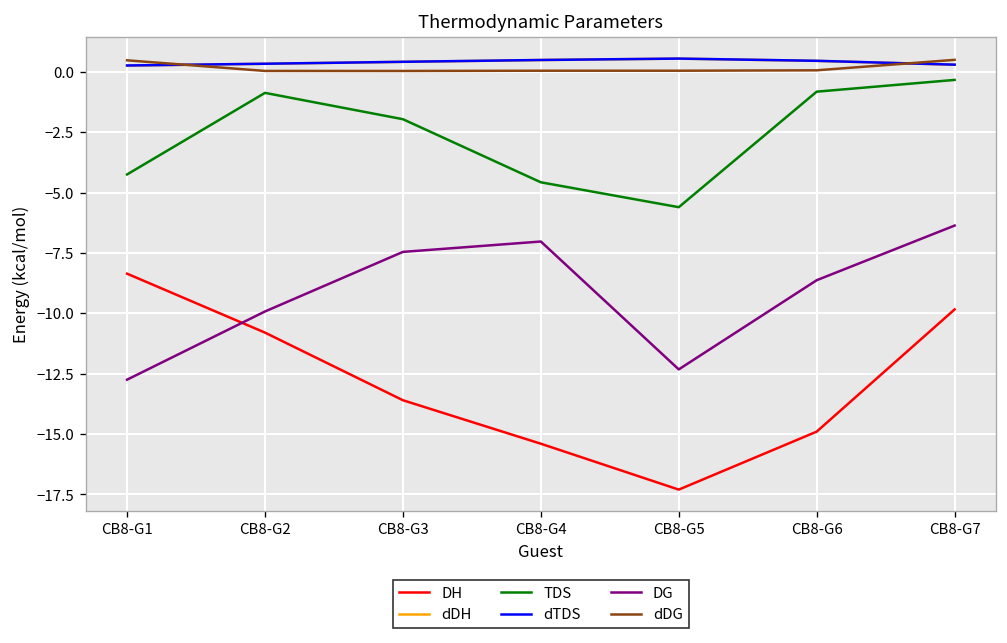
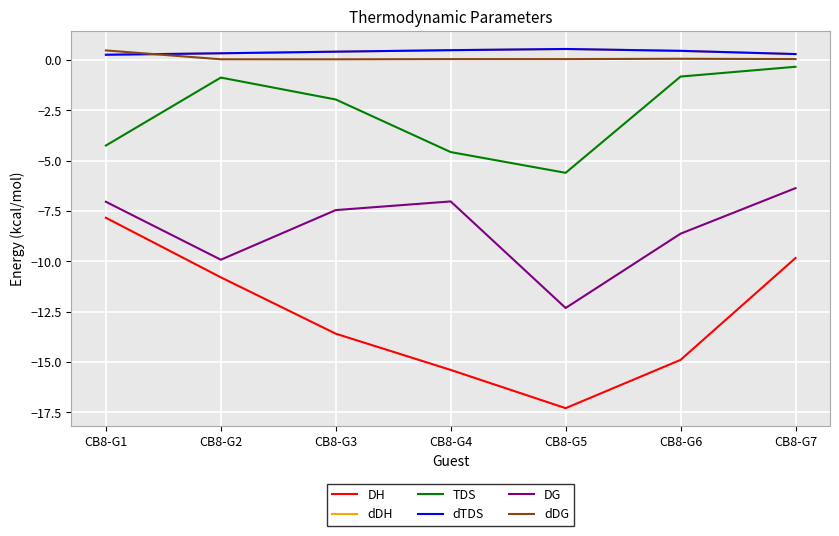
DH, CB8-G1: -8.4 -> -7.8
DG, CB8-G1: -12.7 -> -7.0
dDG, CB8-G7: 0.5 -> 0.0
